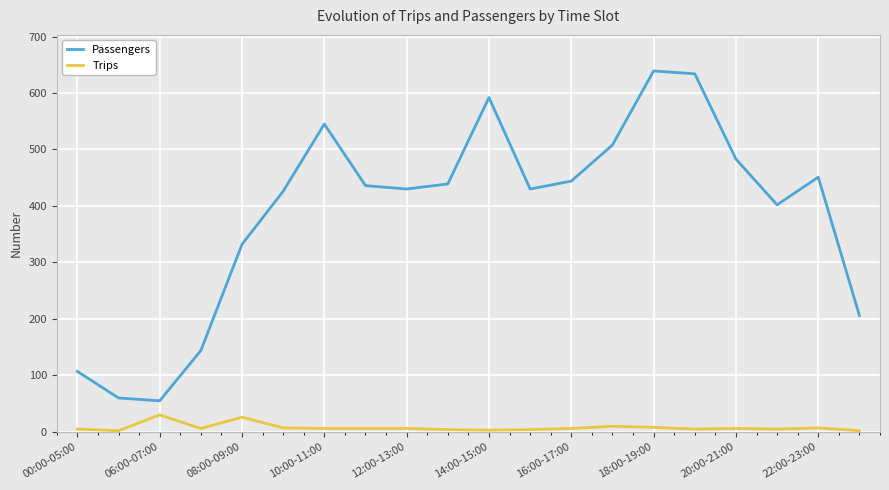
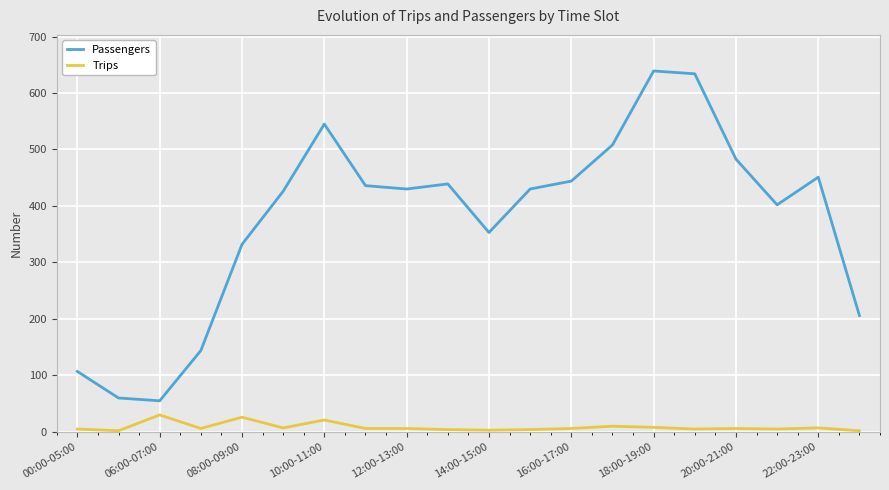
Trips, 10:00-11:00: 10 -> 20
Passengers, 14:00-15:00: 590 -> 350
